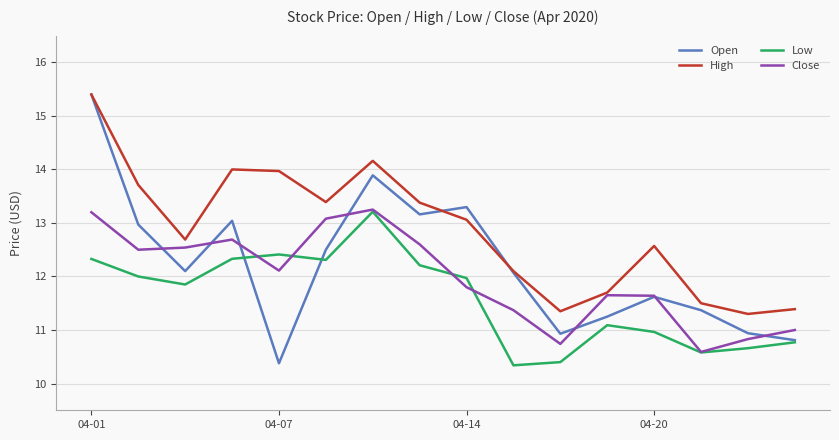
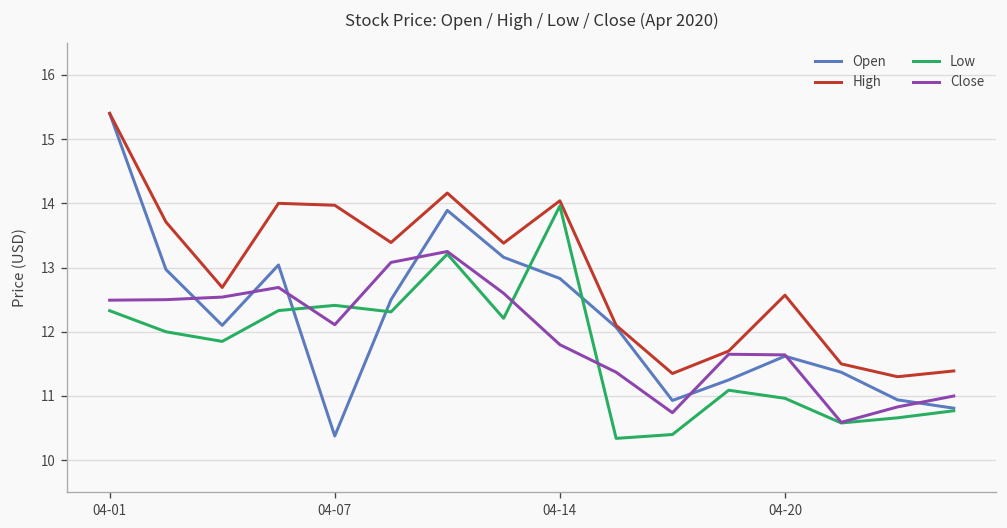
Close, 04-01: 13.2 -> 12.5
Open, 04-14: 13.3 -> 12.8
High, 04-14: 13.1 -> 14.0
Low, 04-14: 12.0 -> 14.0
